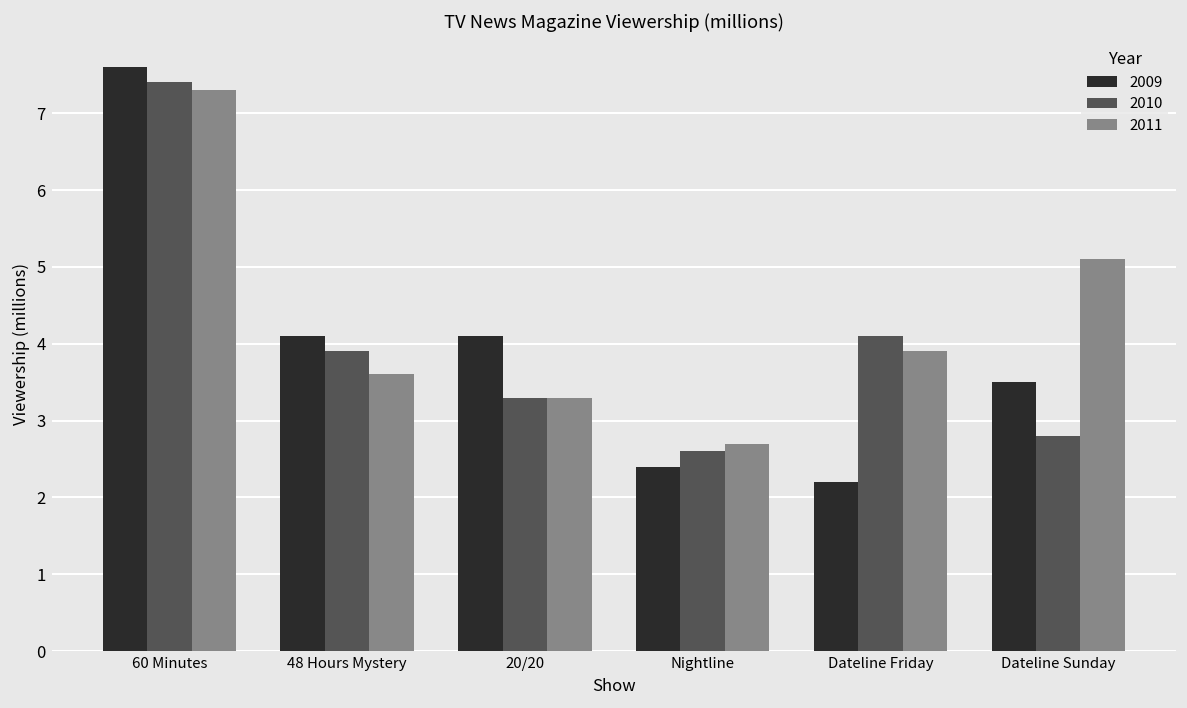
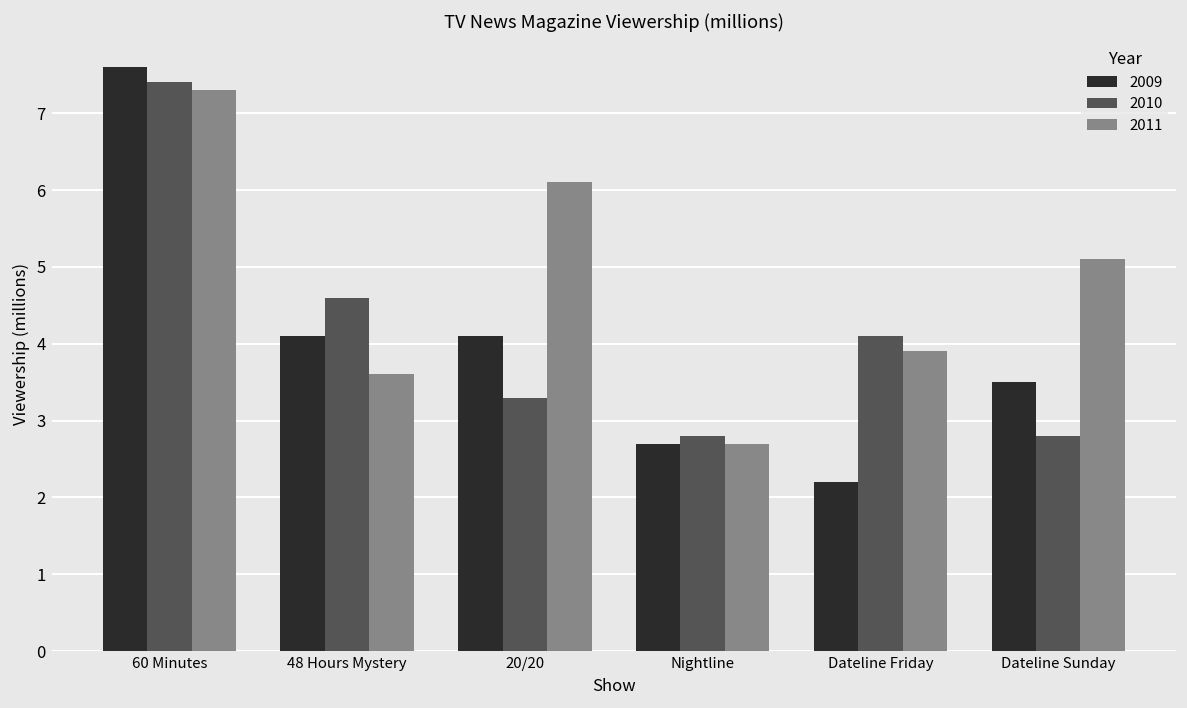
2010, 48 Hours Mystery: 3.9 -> 4.6
2011, 20/20: 3.3 -> 6.1
2009, Nightline: 2.4 -> 2.7
2010, Nightline: 2.6 -> 2.8
